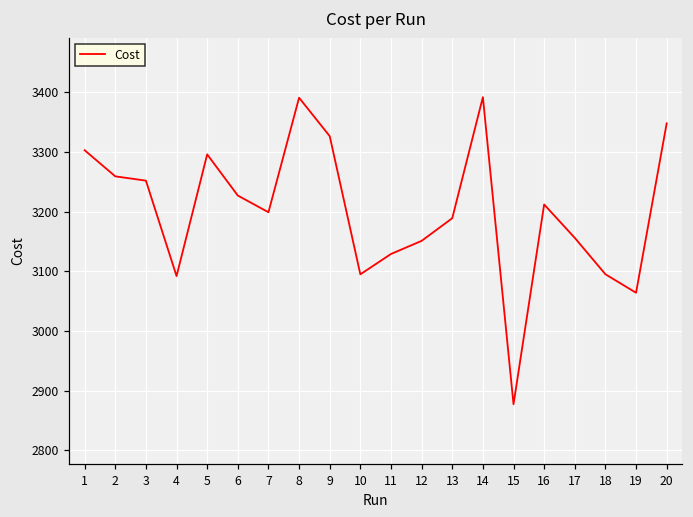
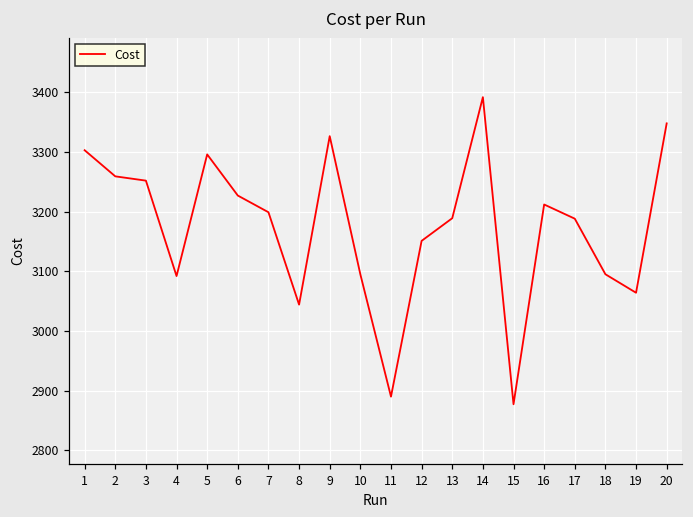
8: 3390 -> 3040
11: 3130 -> 2890
17: 3160 -> 3190
